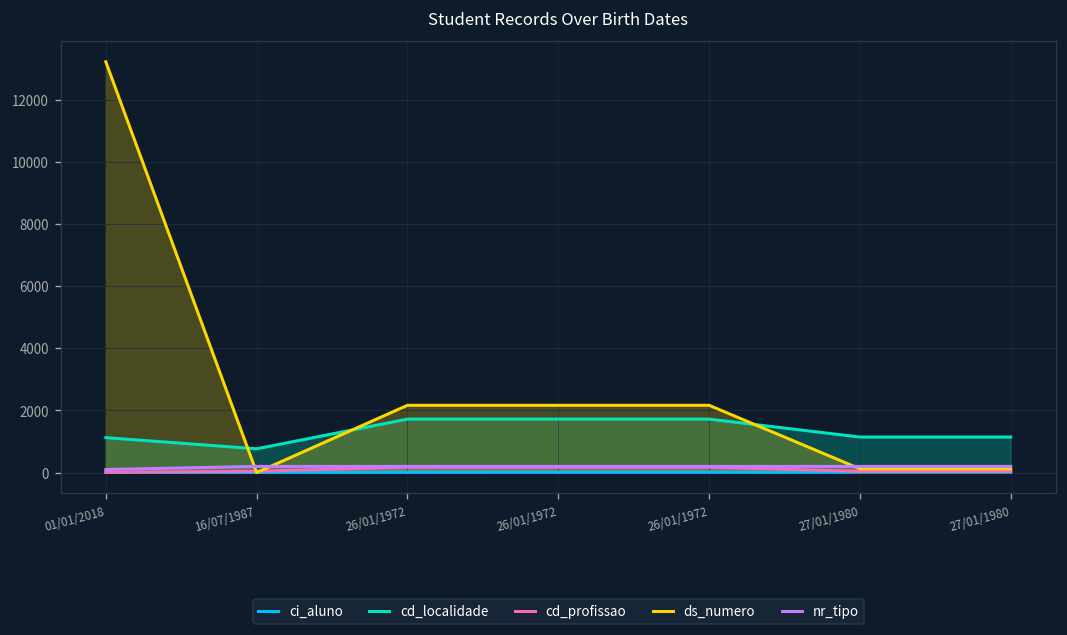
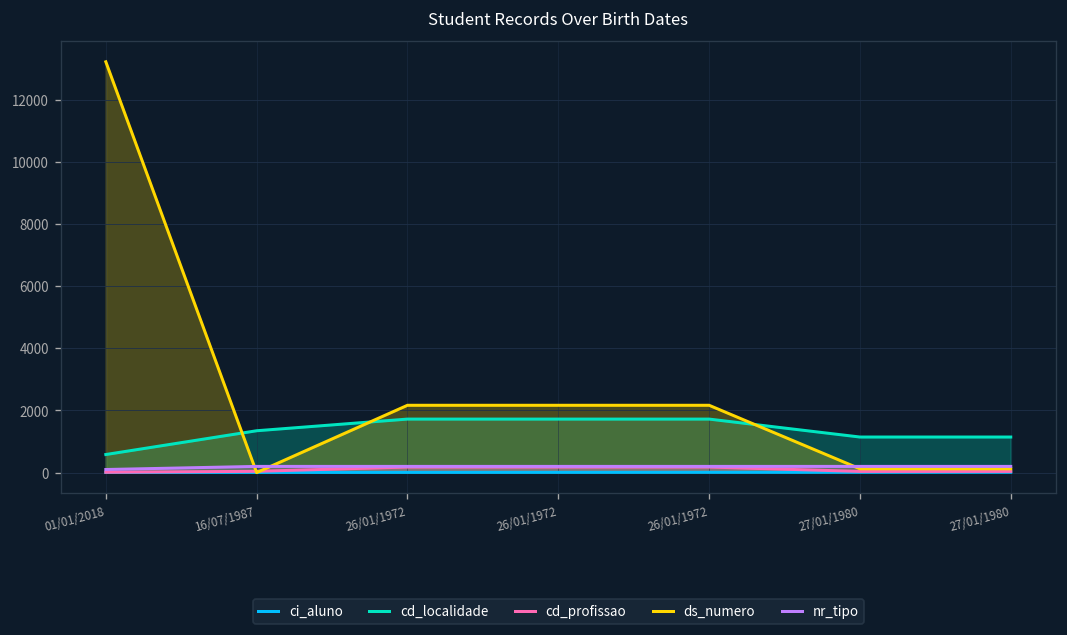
cd_localidade, 01/01/2018: 1100 -> 600
cd_localidade, 16/07/1987: 800 -> 1300
